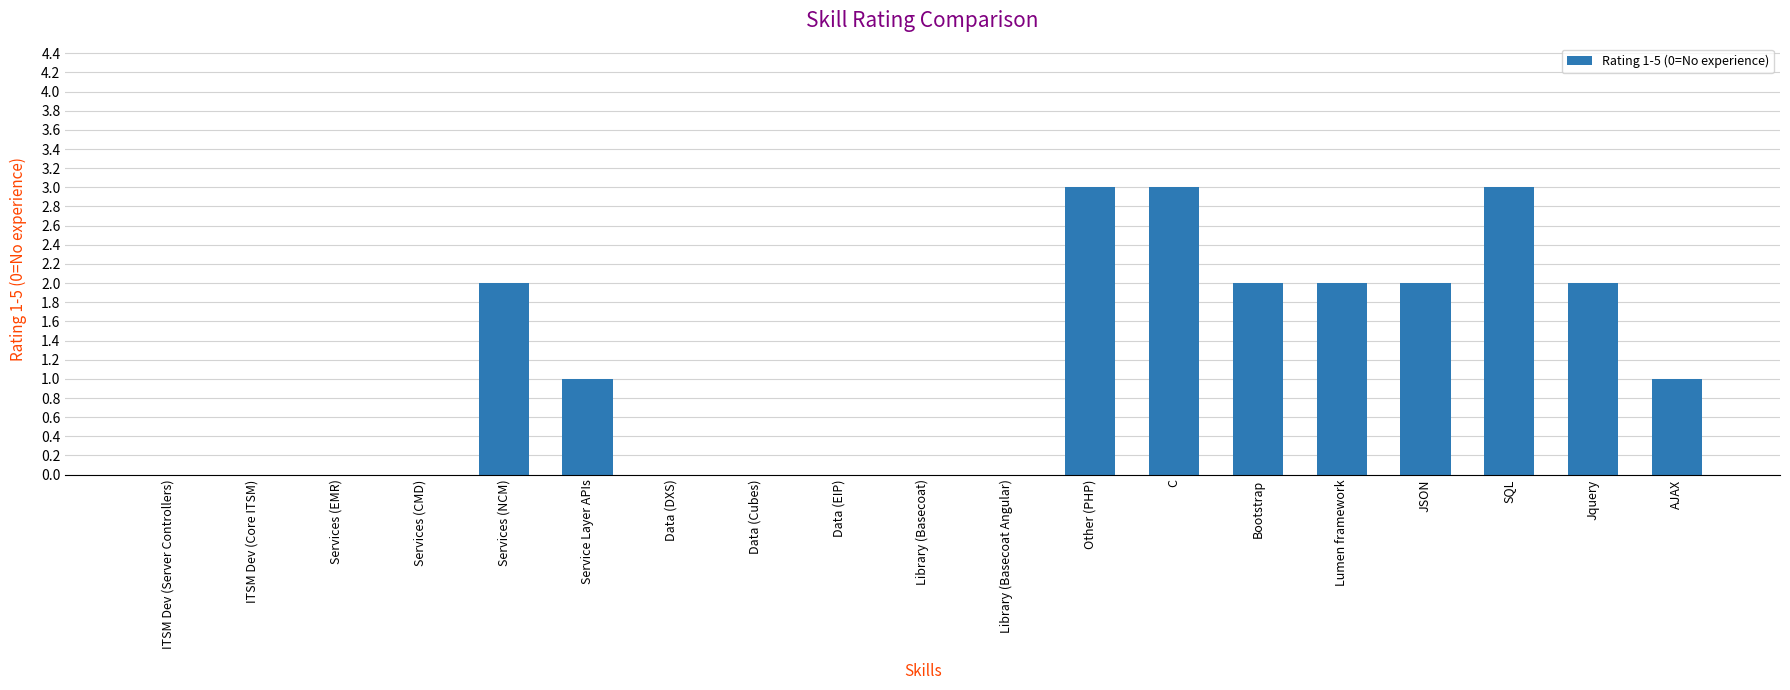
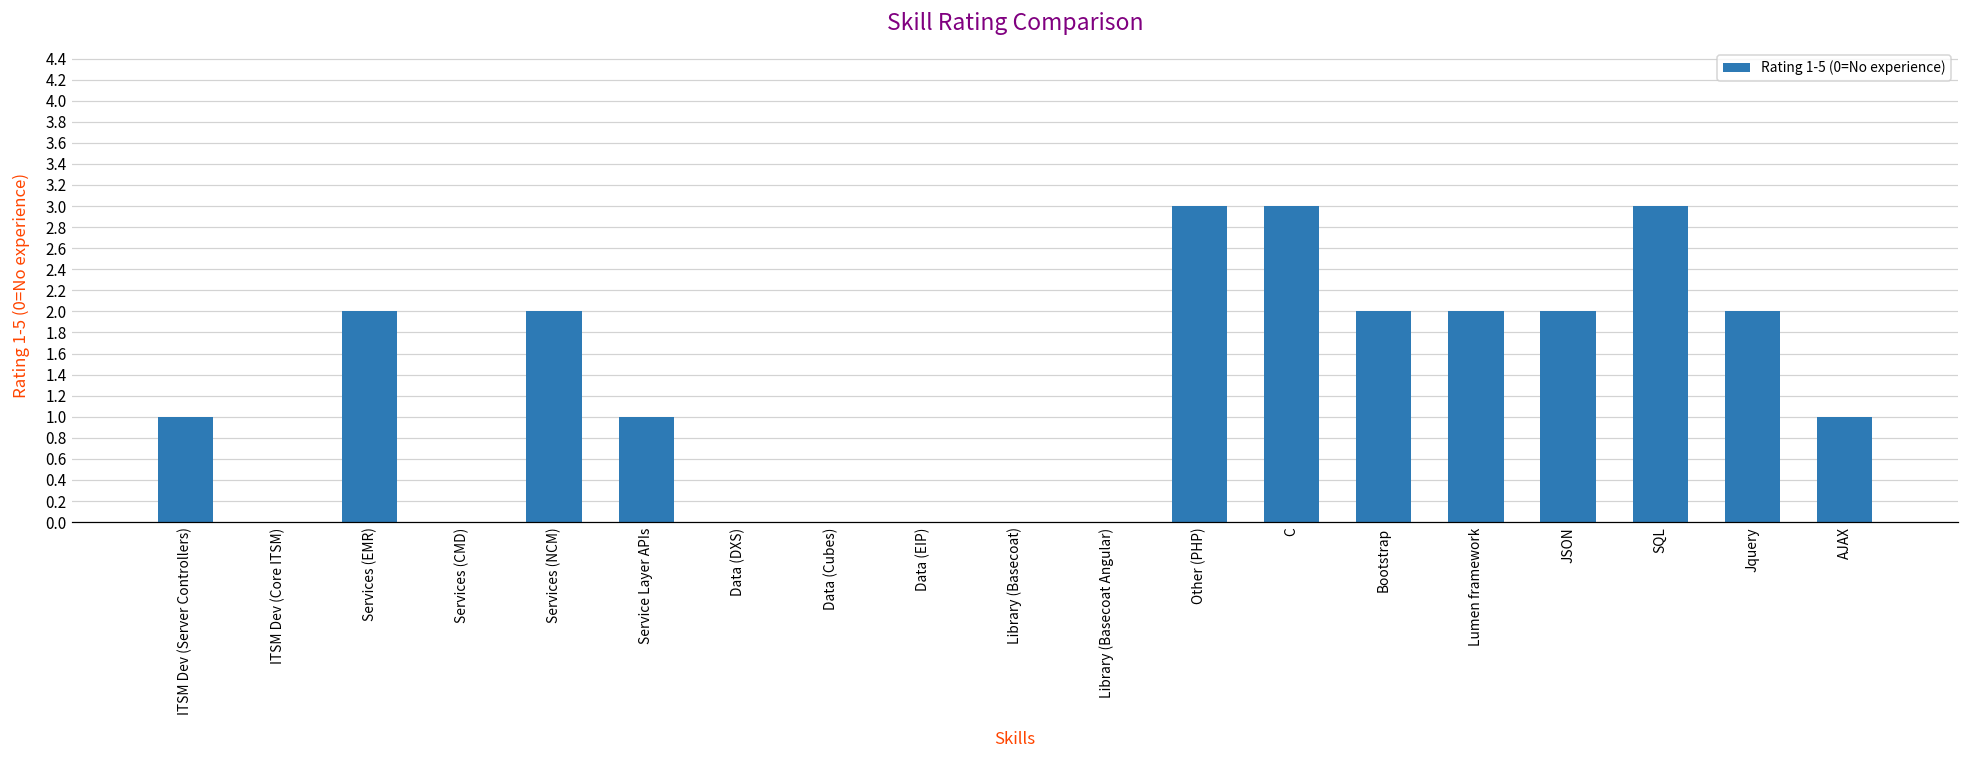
ITSM Dev (Server Controllers): 0 -> 1
Services (EMR): 0 -> 2
